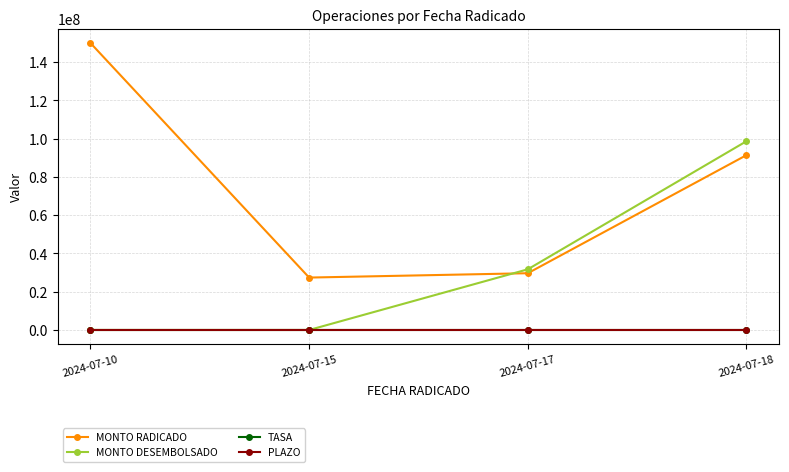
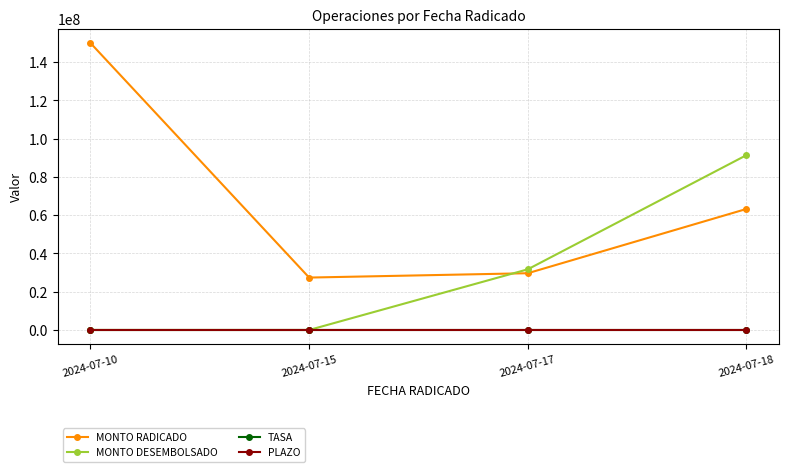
MONTO RADICADO, 2024-07-18: 91000000 -> 63000000
MONTO DESEMBOLSADO, 2024-07-18: 99000000 -> 91000000
